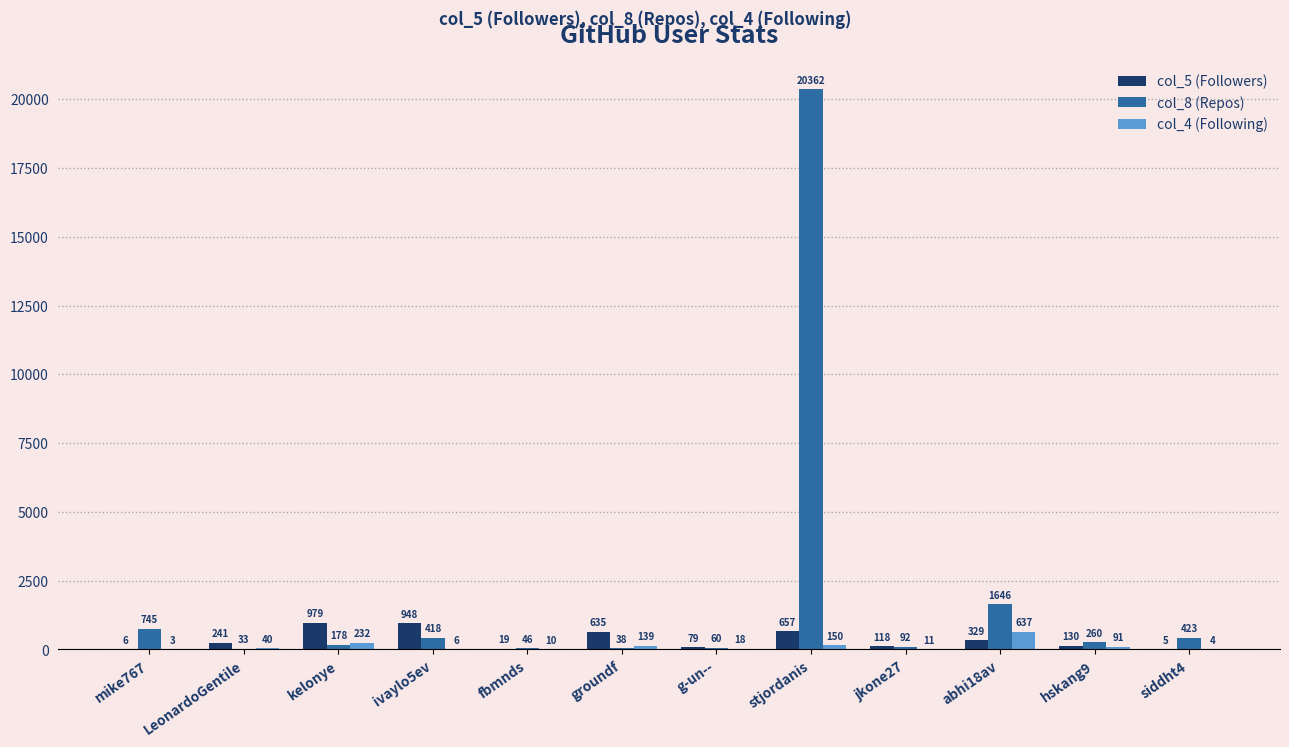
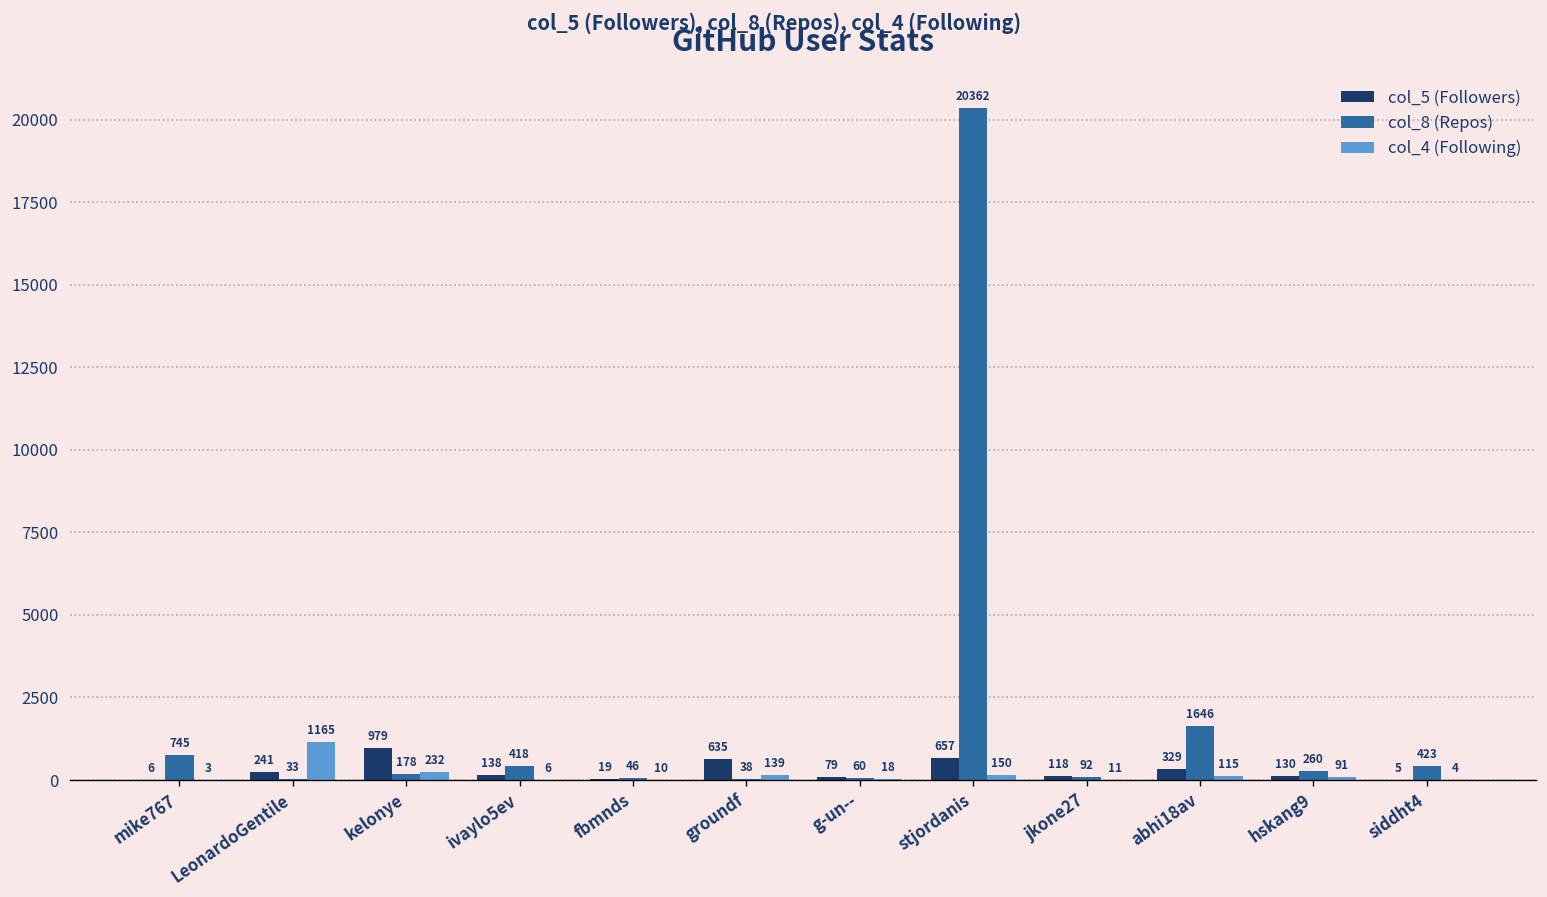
col_4 (Following), LeonardoGentile: 40 -> 1165
col_5 (Followers), ivaylo5ev: 948 -> 138
col_4 (Following), abhi18av: 637 -> 115
